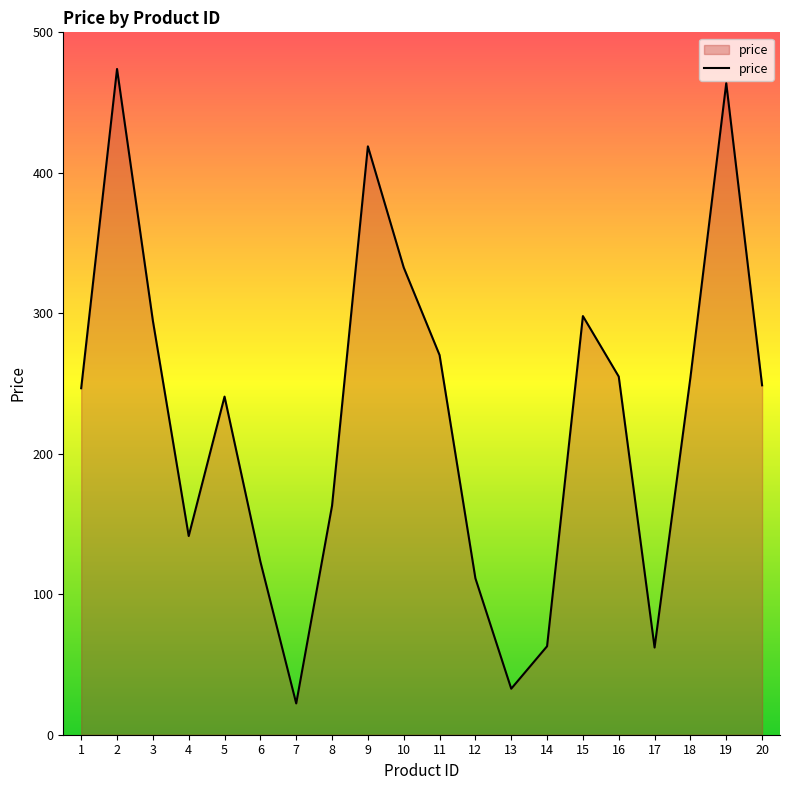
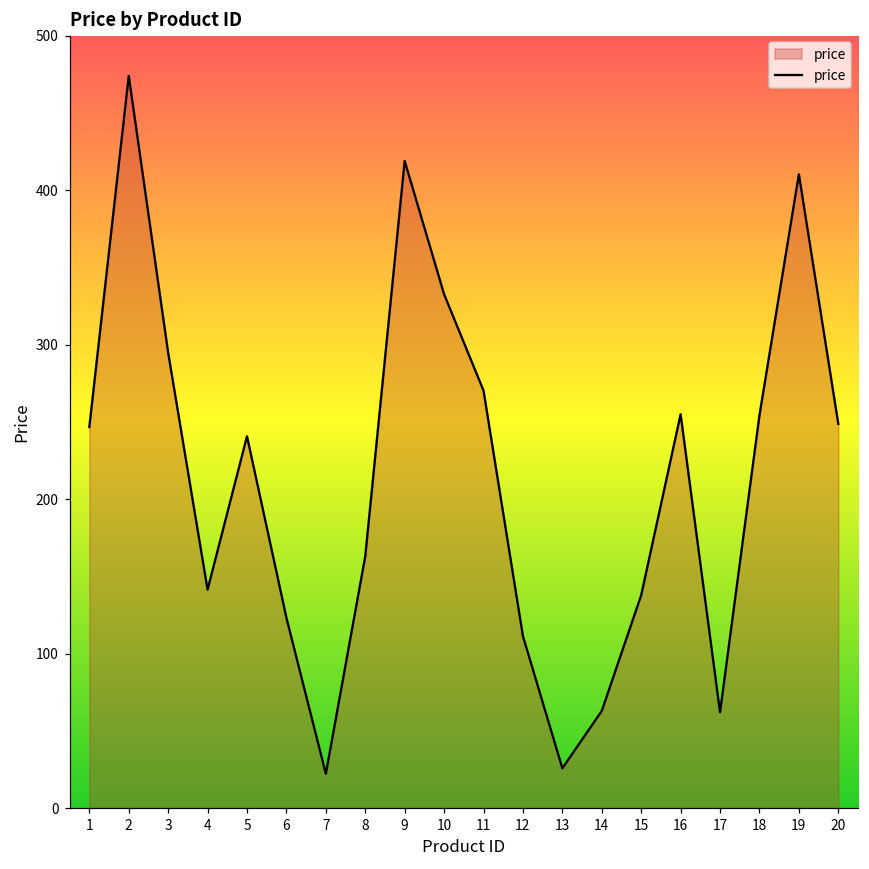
13: 33 -> 26
15: 298 -> 138
19: 464 -> 410
